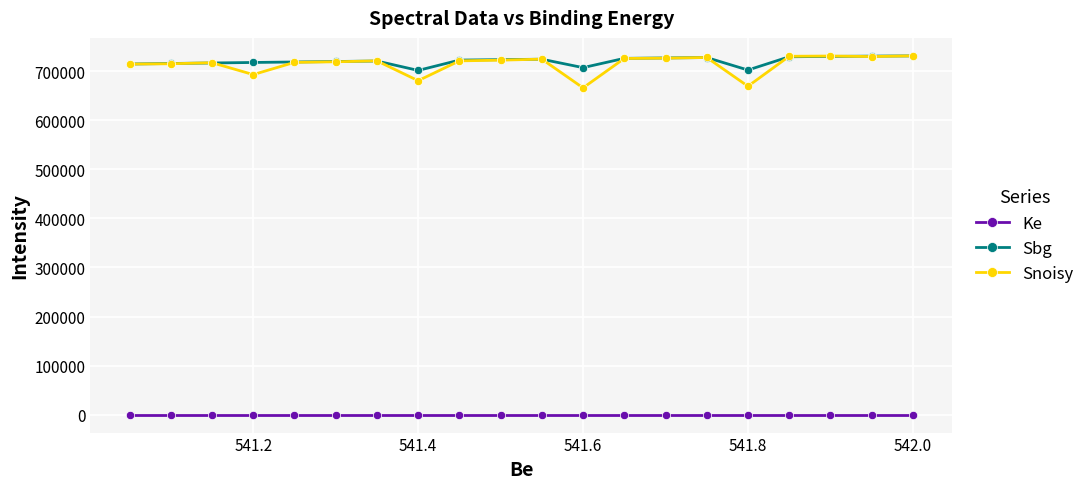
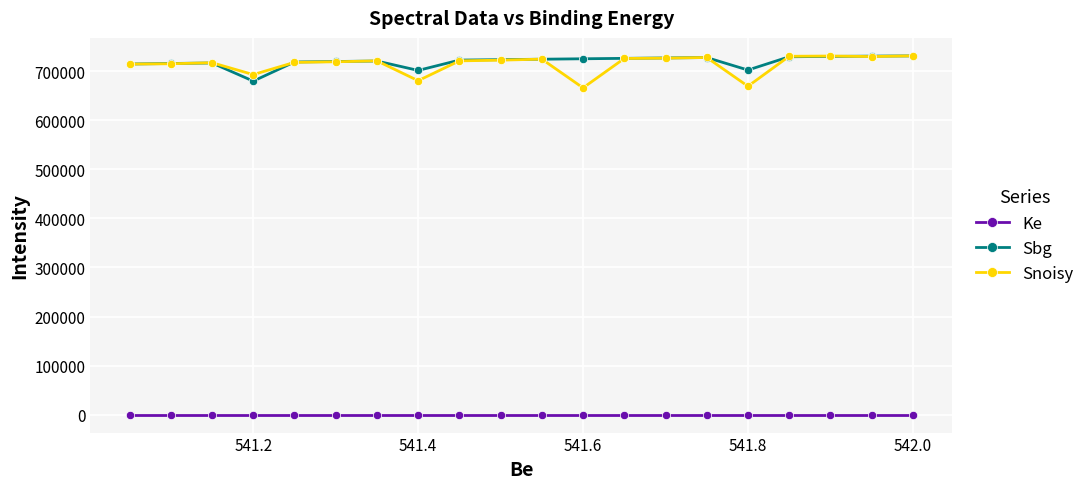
Sbg, 541.2: 720000 -> 680000
Sbg, 541.6: 710000 -> 730000
